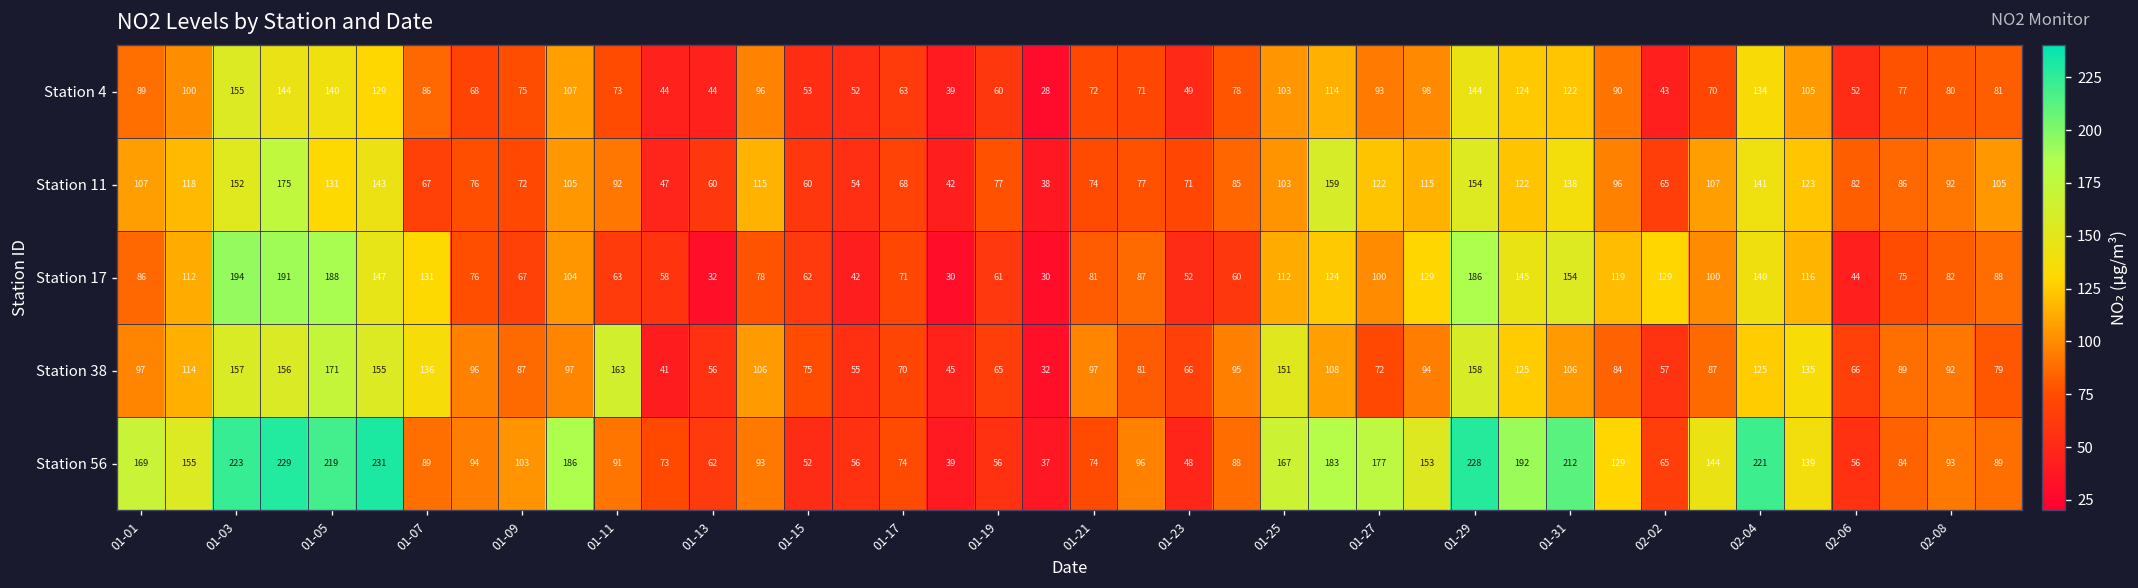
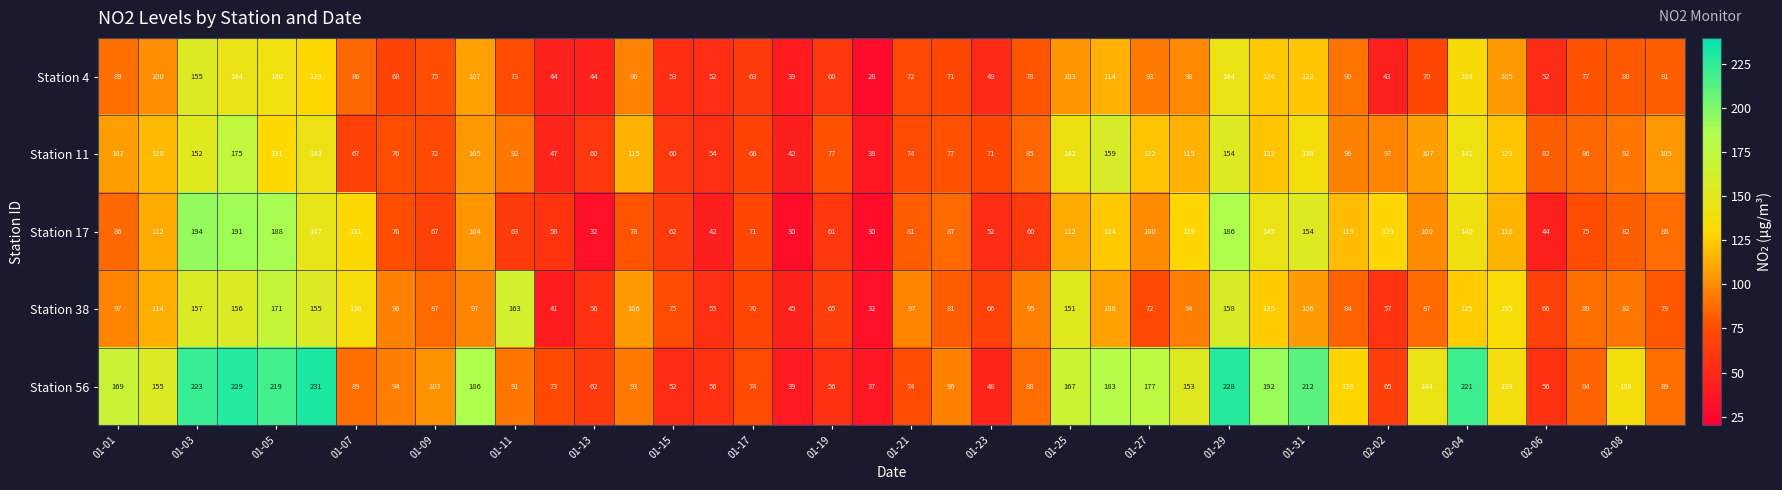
Station 11, 01-25: 103 -> 142
Station 11, 02-02: 65 -> 97
Station 56, 02-08: 93 -> 138
